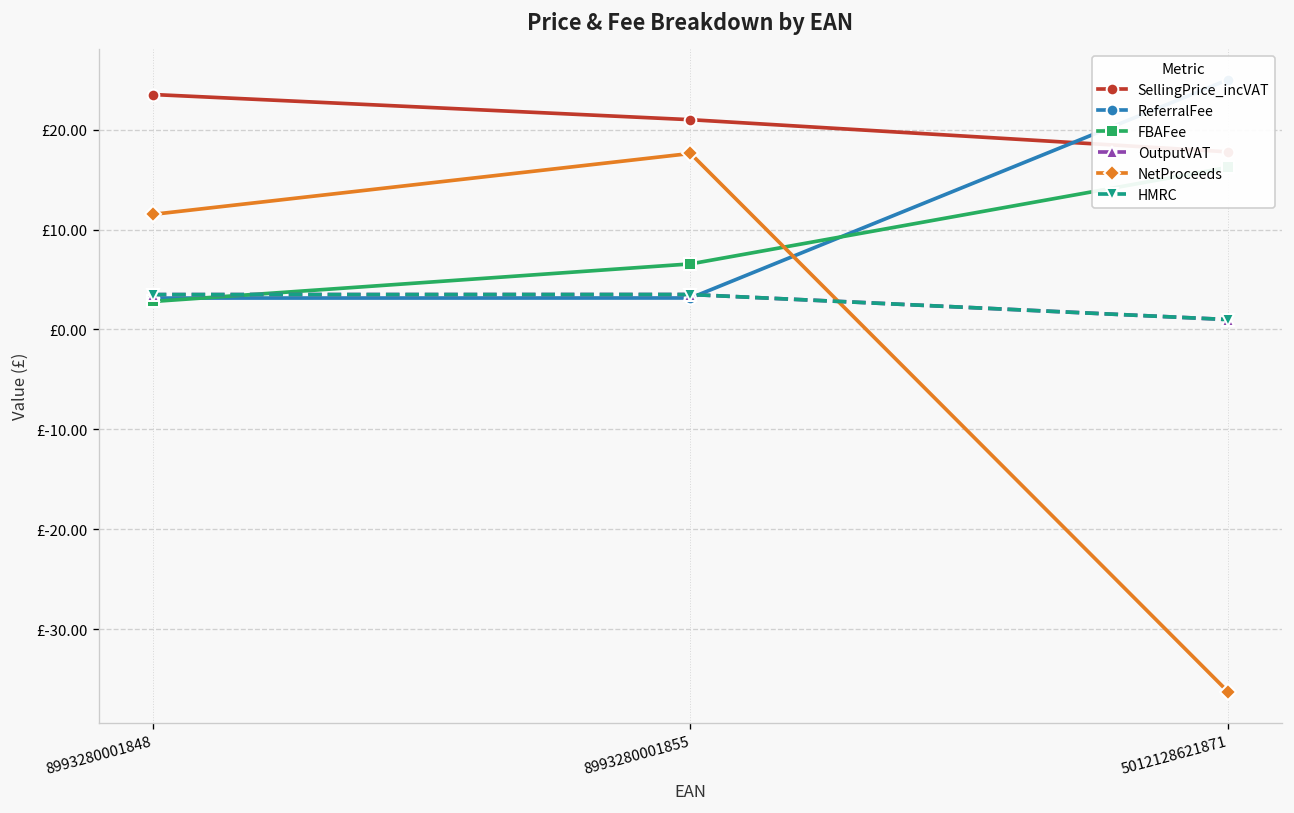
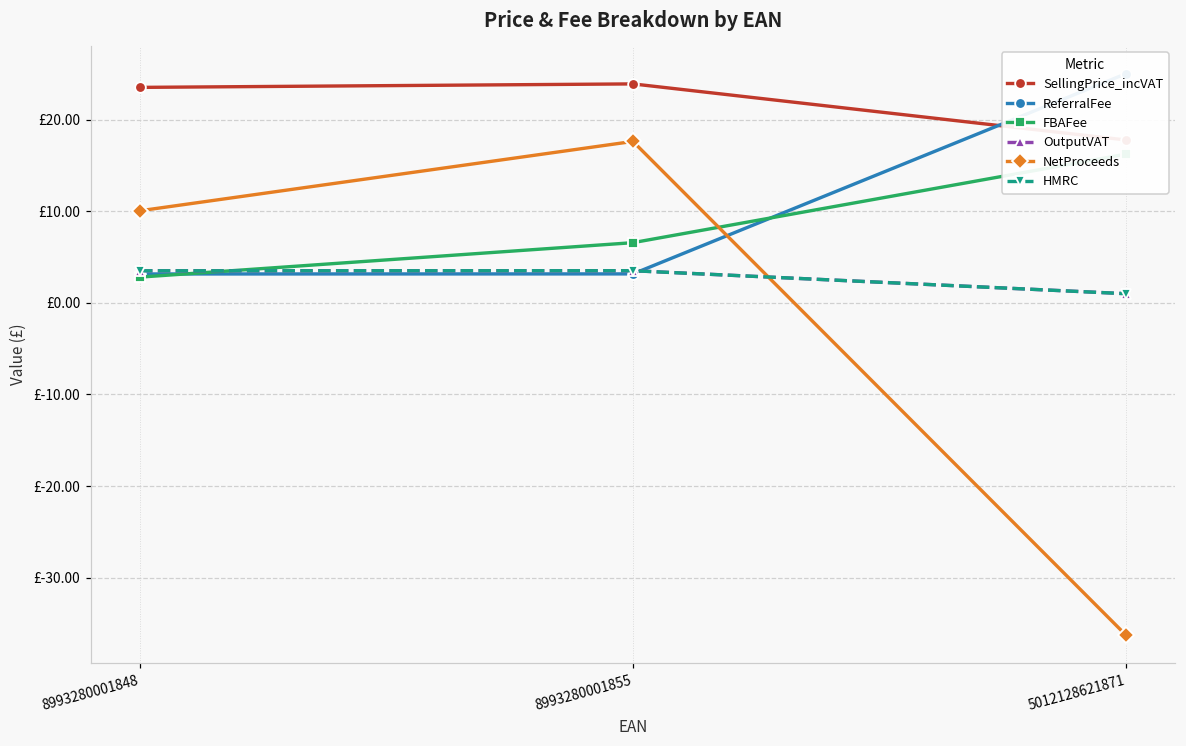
NetProceeds, 8993280001848: £12 -> £10
SellingPrice_incVAT, 8993280001855: £21 -> £24
